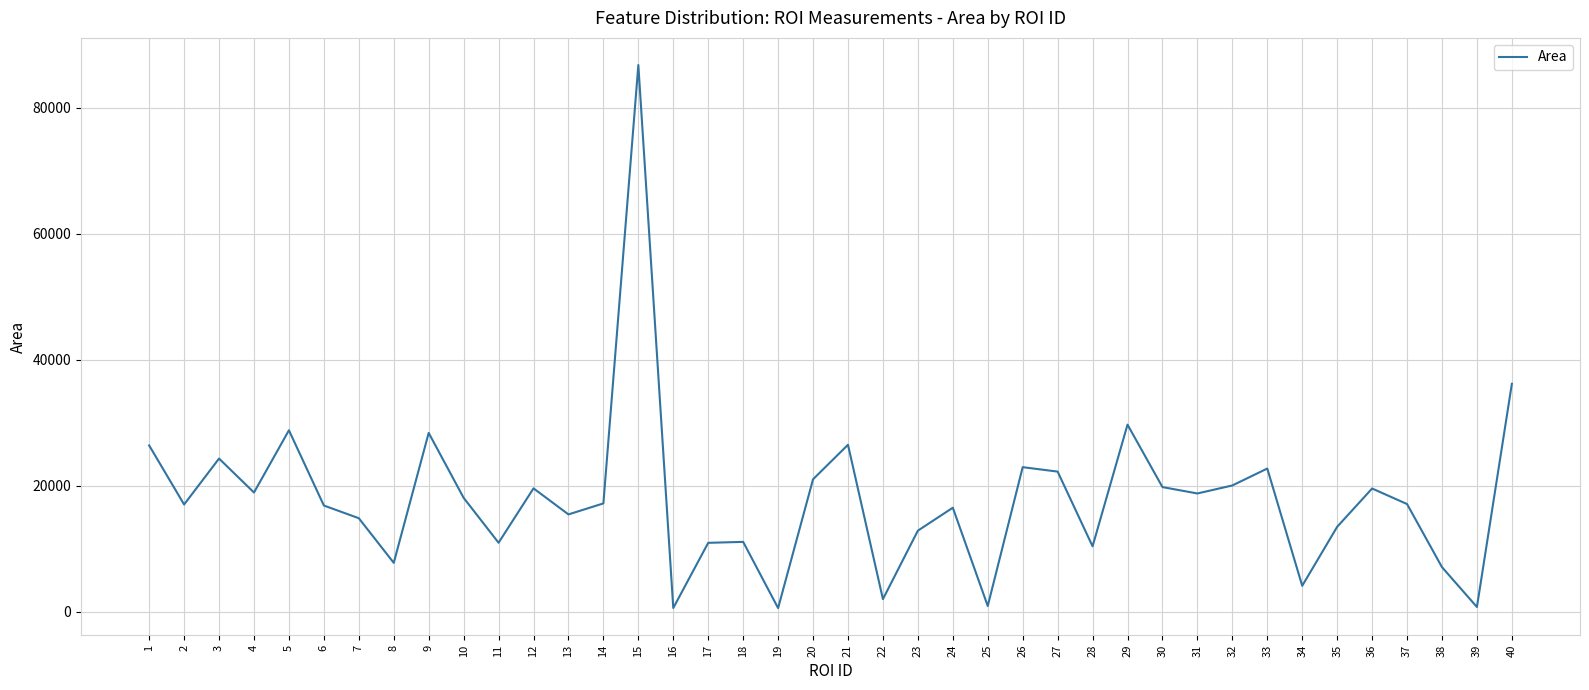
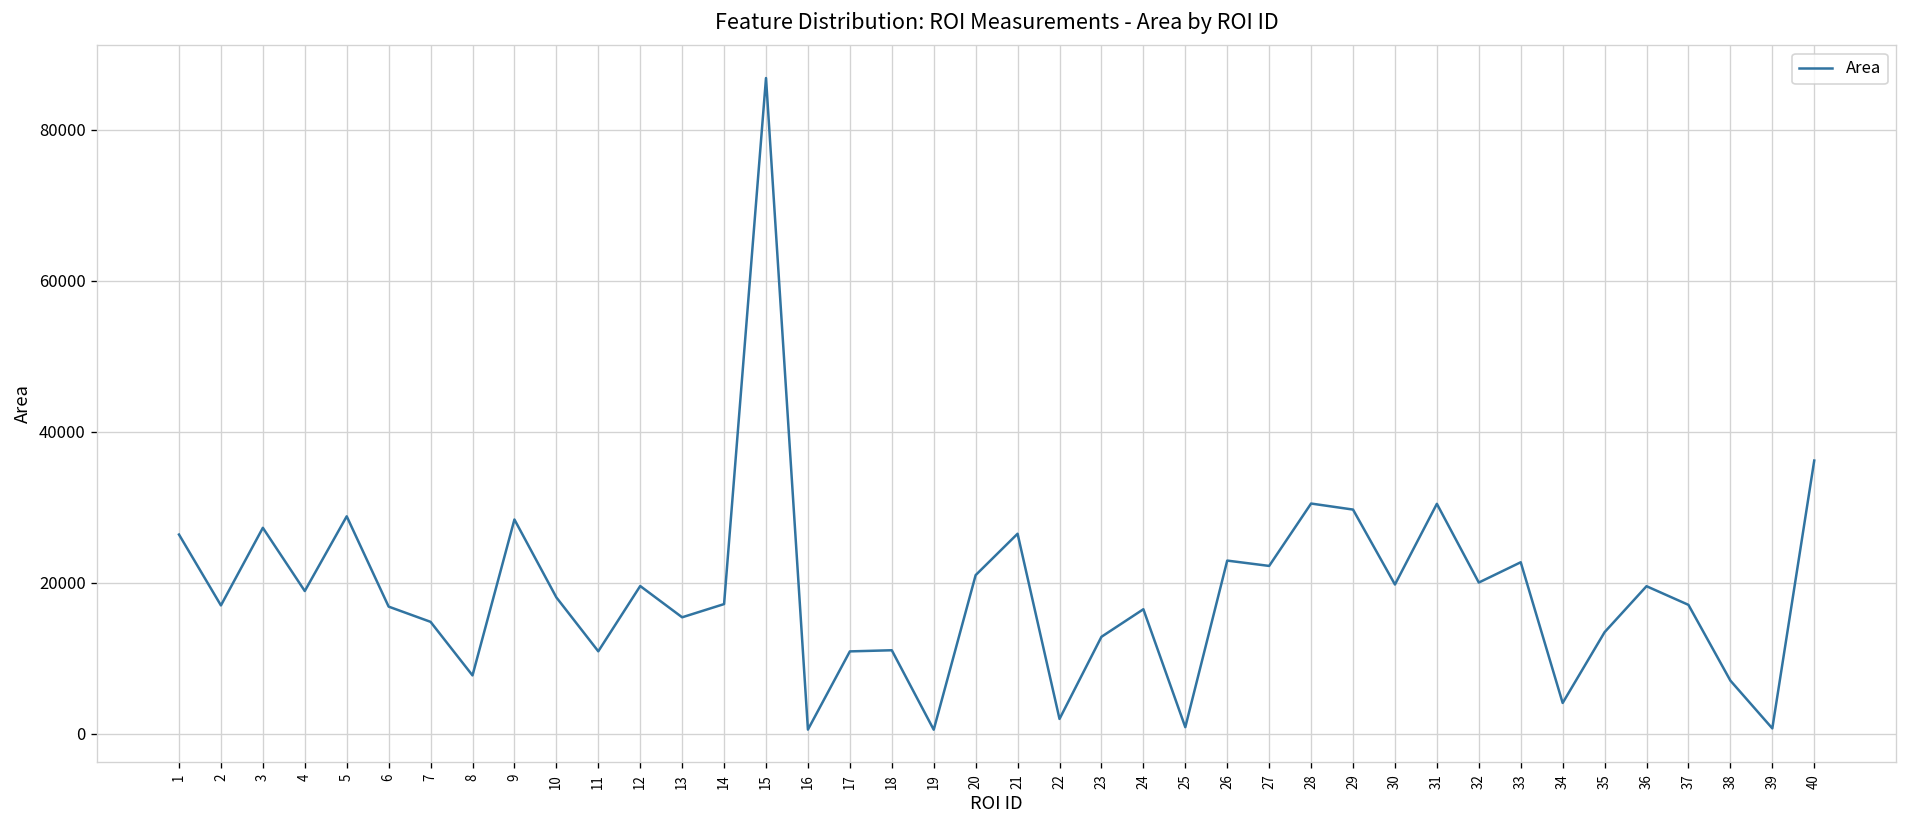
3: 24000 -> 27000
28: 10000 -> 30000
31: 19000 -> 30000
